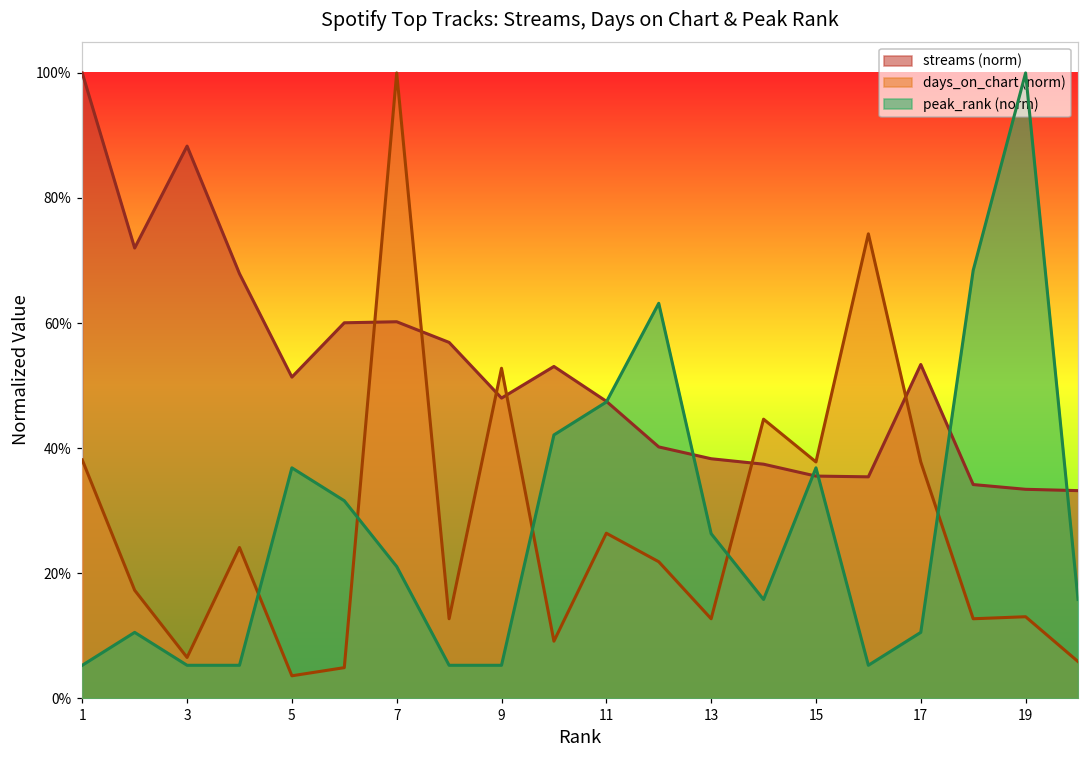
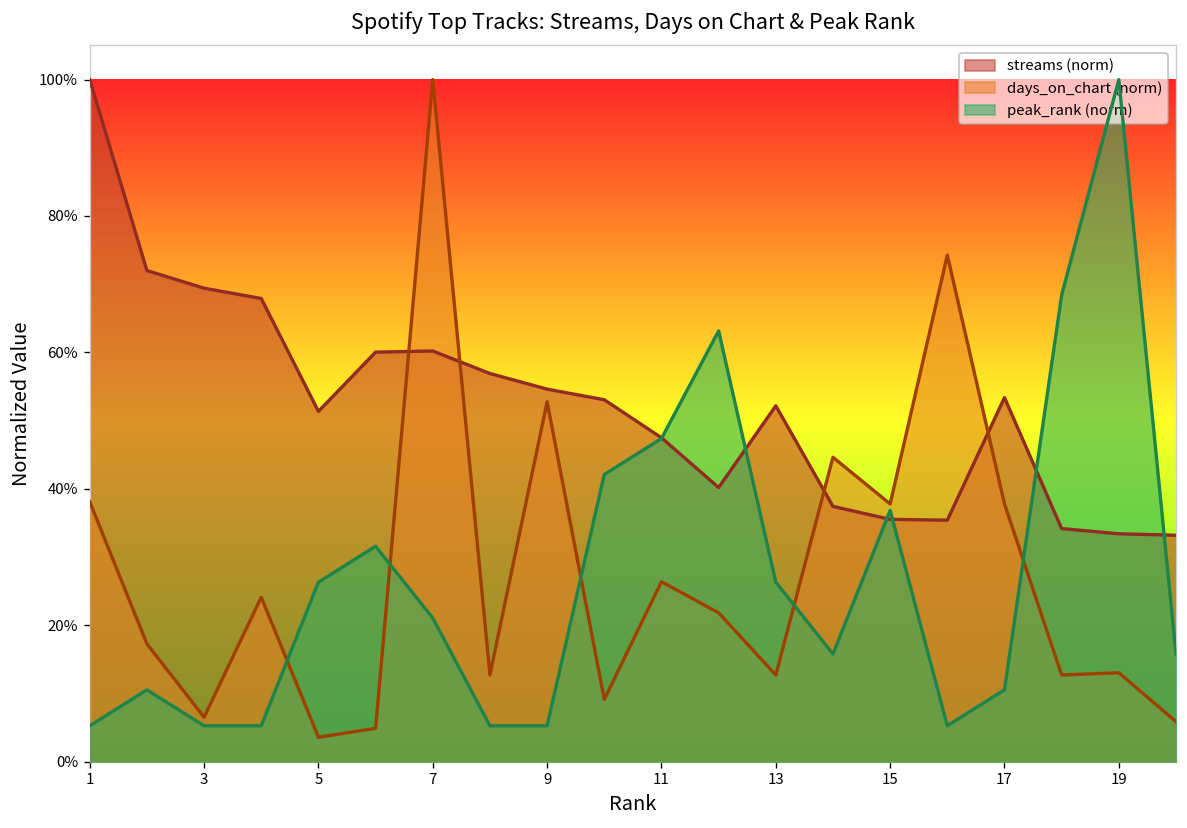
streams (norm), 3: 88% -> 69%
peak_rank (norm), 5: 37% -> 26%
streams (norm), 9: 48% -> 55%
streams (norm), 13: 38% -> 52%
